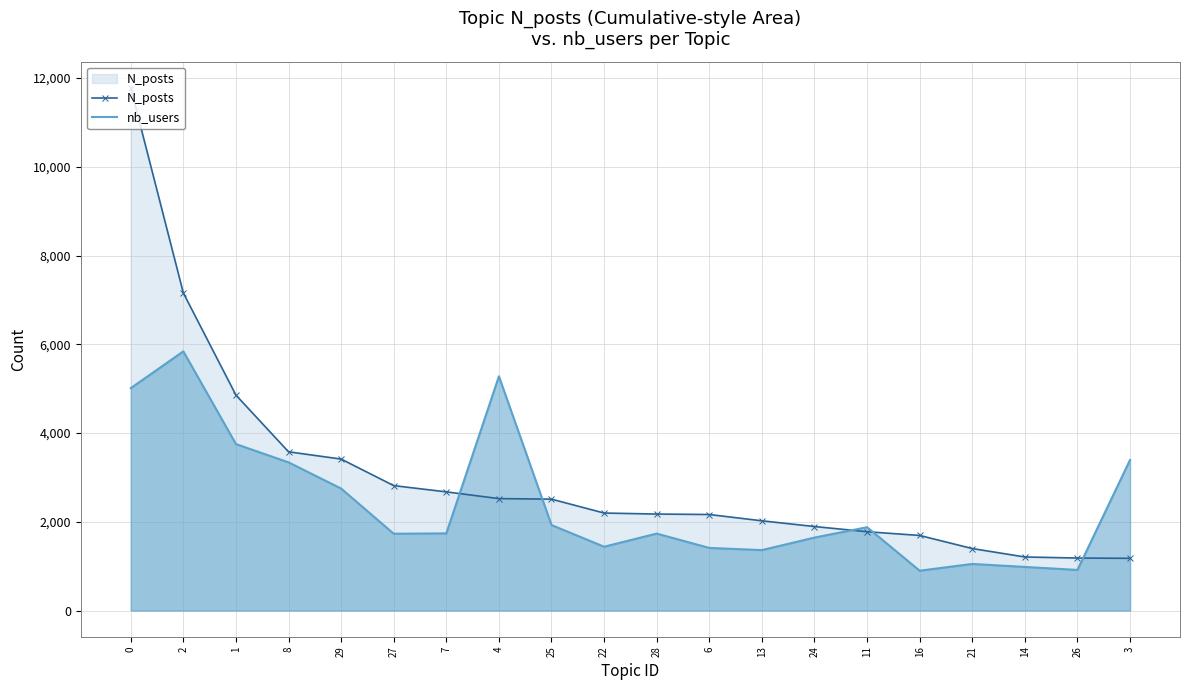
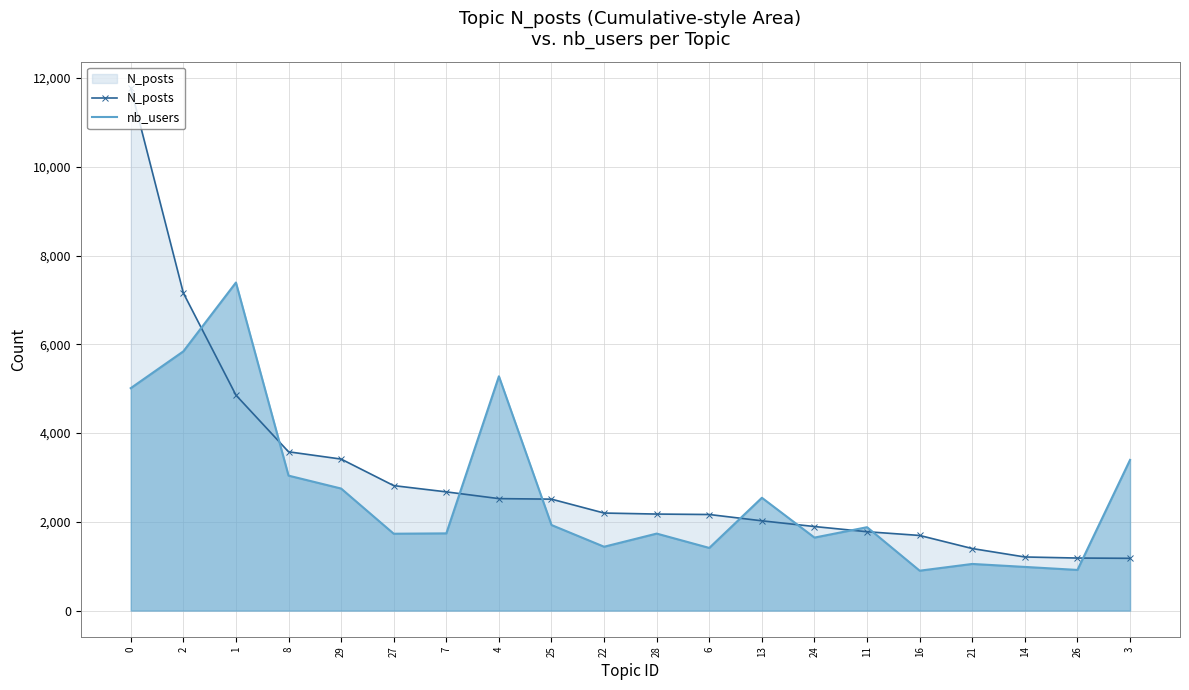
nb_users, 1: 3,800 -> 7,400
nb_users, 8: 3,300 -> 3,000
nb_users, 13: 1,400 -> 2,500
